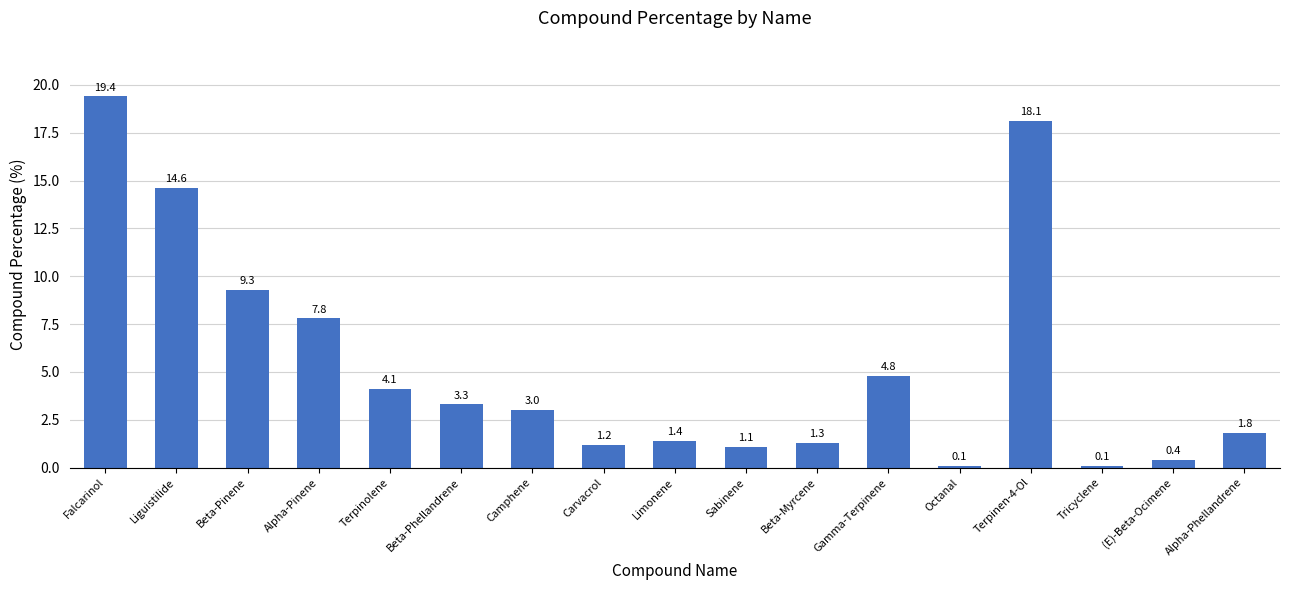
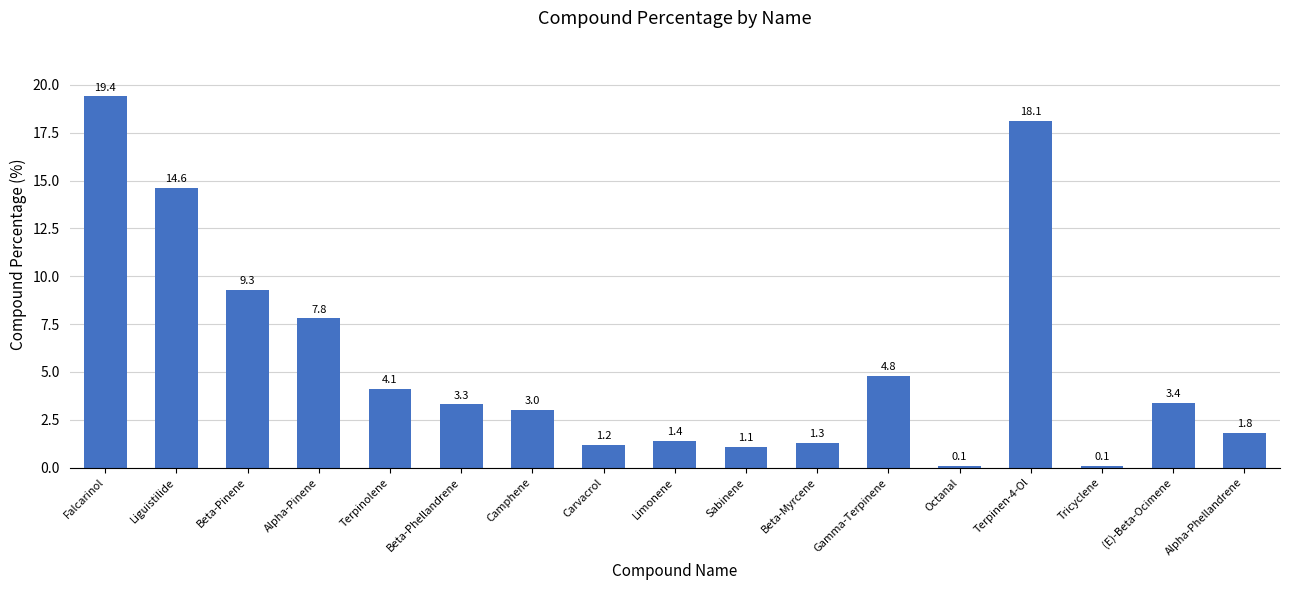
(E)-Beta-Ocimene: 0.4 -> 3.4
